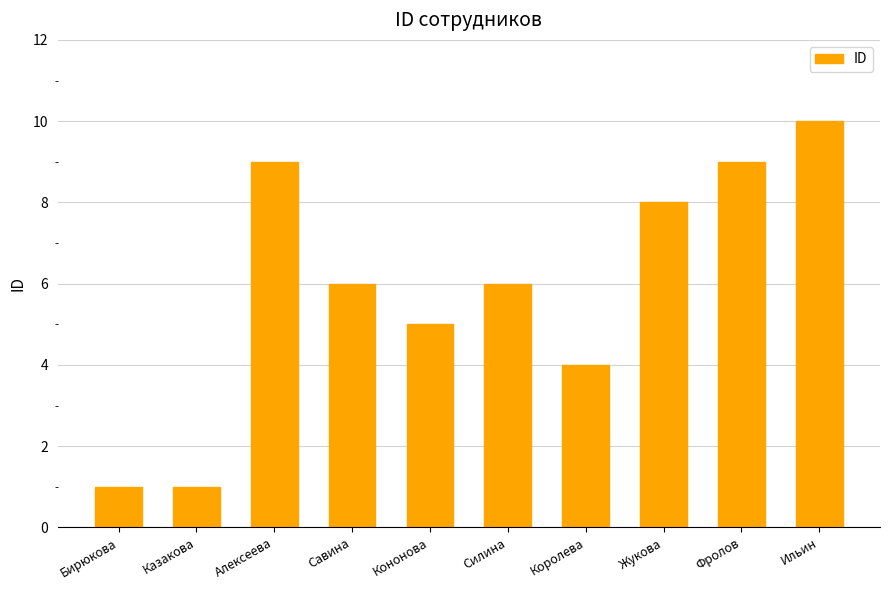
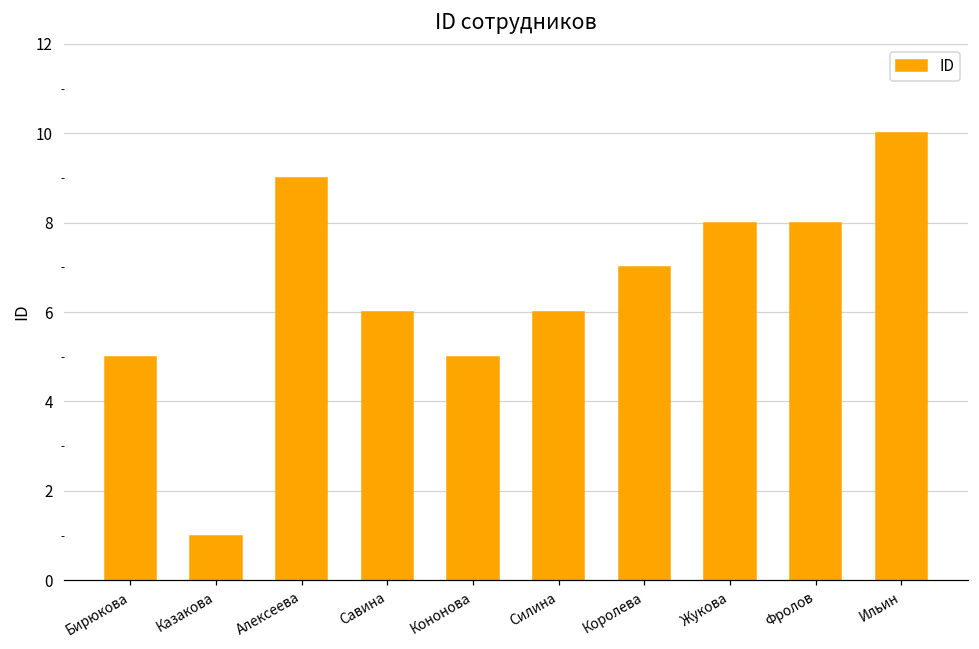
Бирюкова: 1 -> 5
Королева: 4 -> 7
Фролов: 9 -> 8
